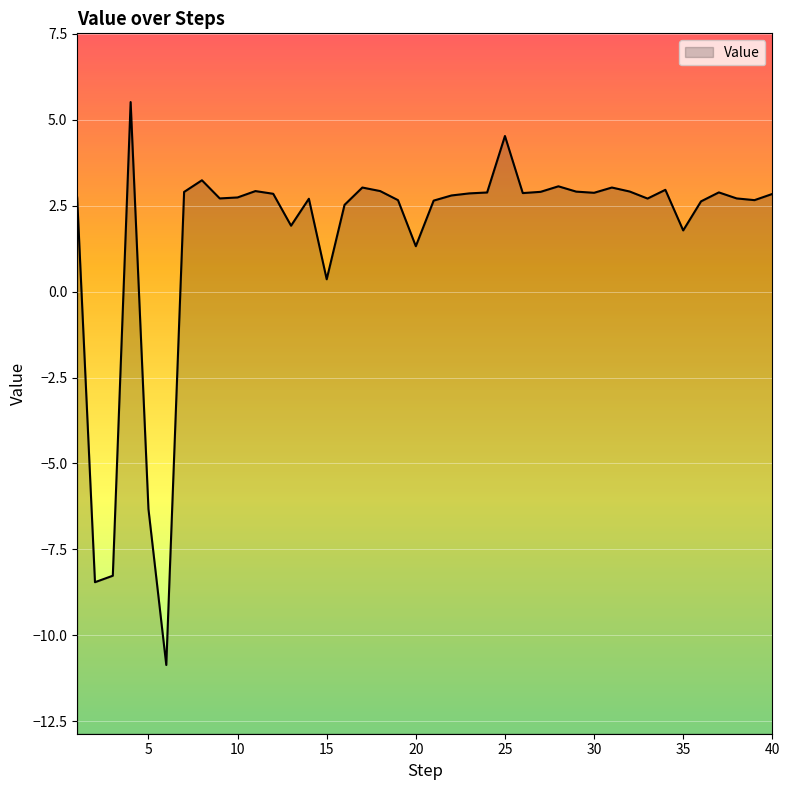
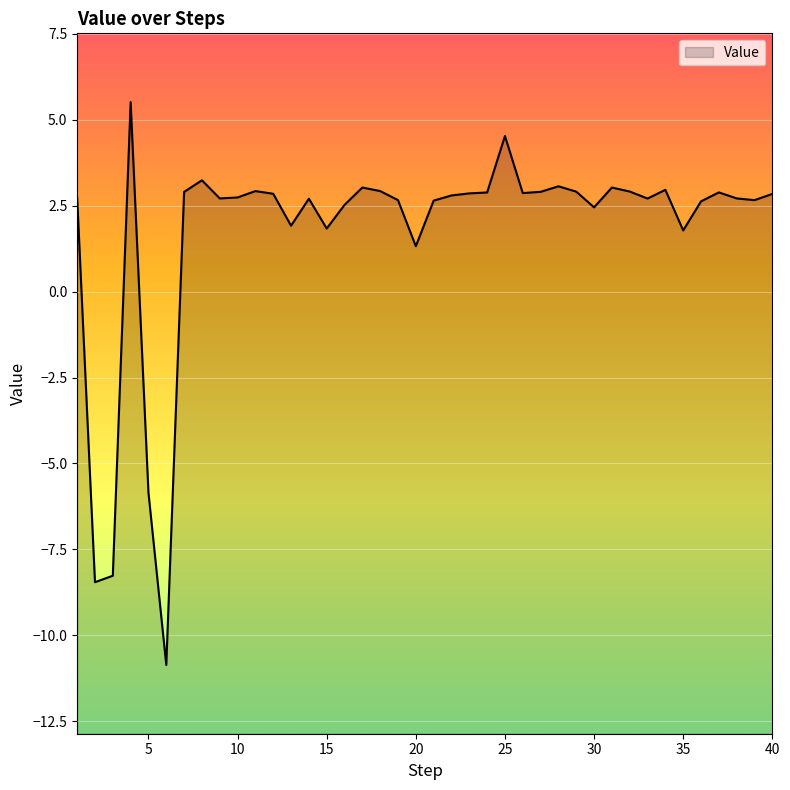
5: -6.3 -> -5.8
15: 0.4 -> 1.8
30: 2.9 -> 2.5
